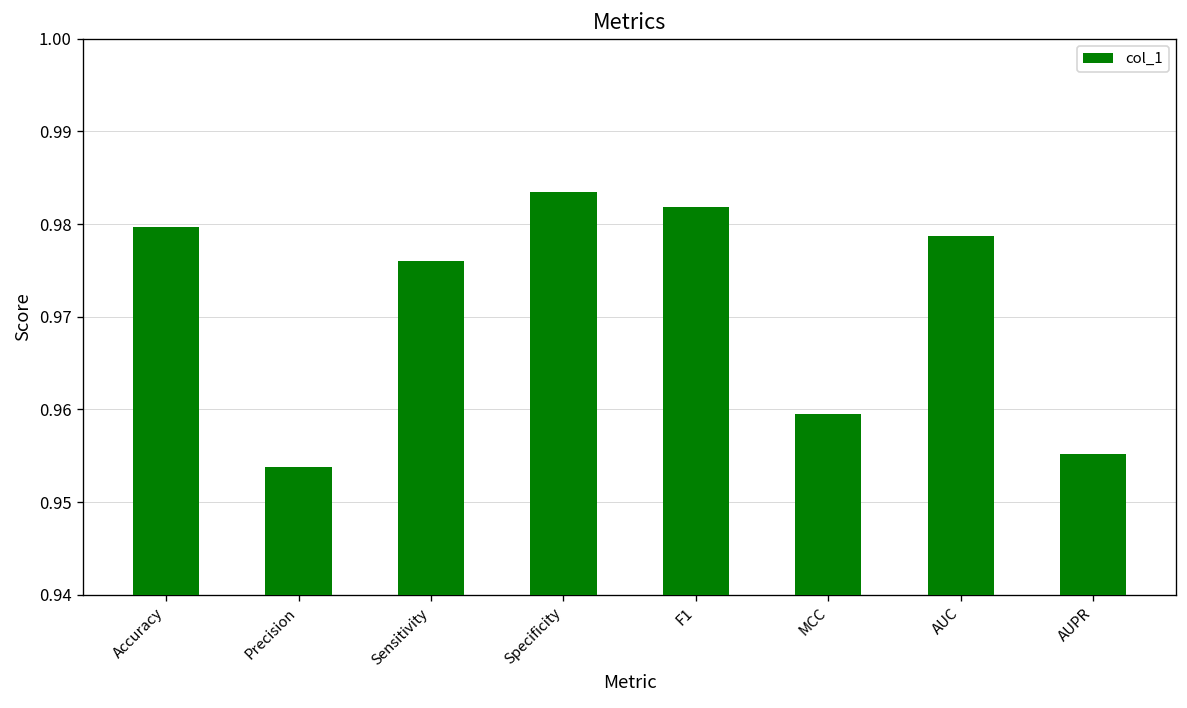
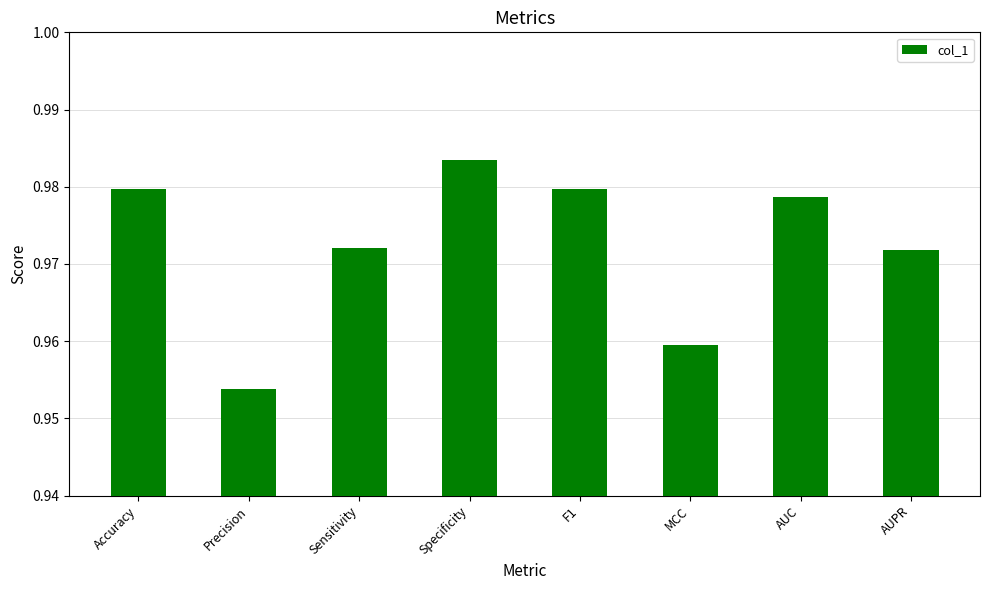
Sensitivity: 0.976 -> 0.972
F1: 0.982 -> 0.980
AUPR: 0.955 -> 0.972
